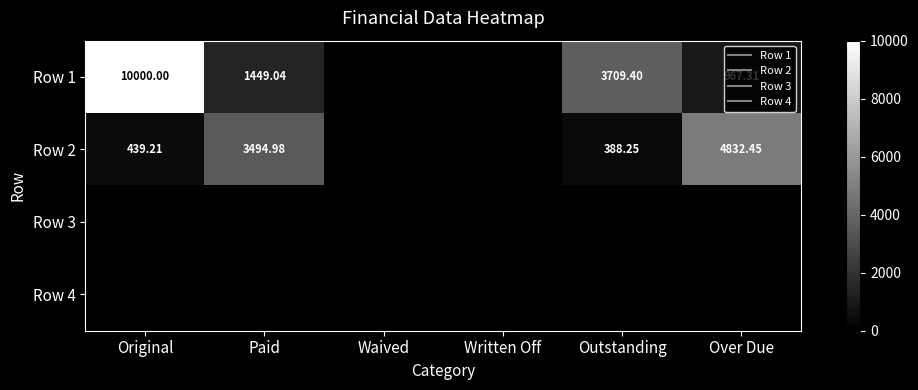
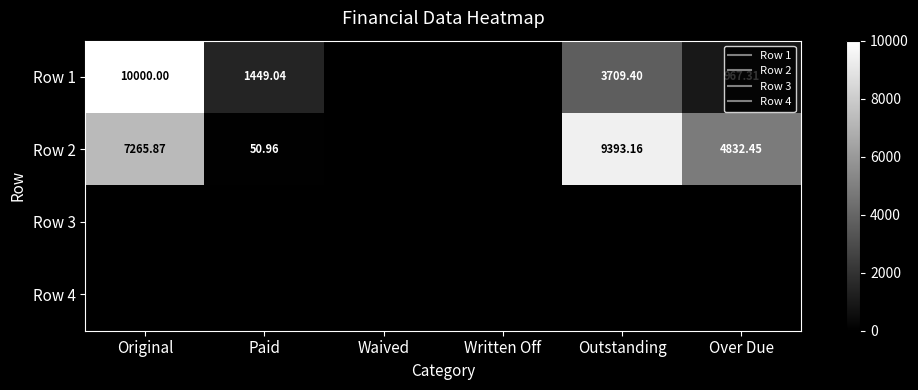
Row 2, Original: 439.21 -> 7265.87
Row 2, Paid: 3494.98 -> 50.96
Row 2, Outstanding: 388.25 -> 9393.16
